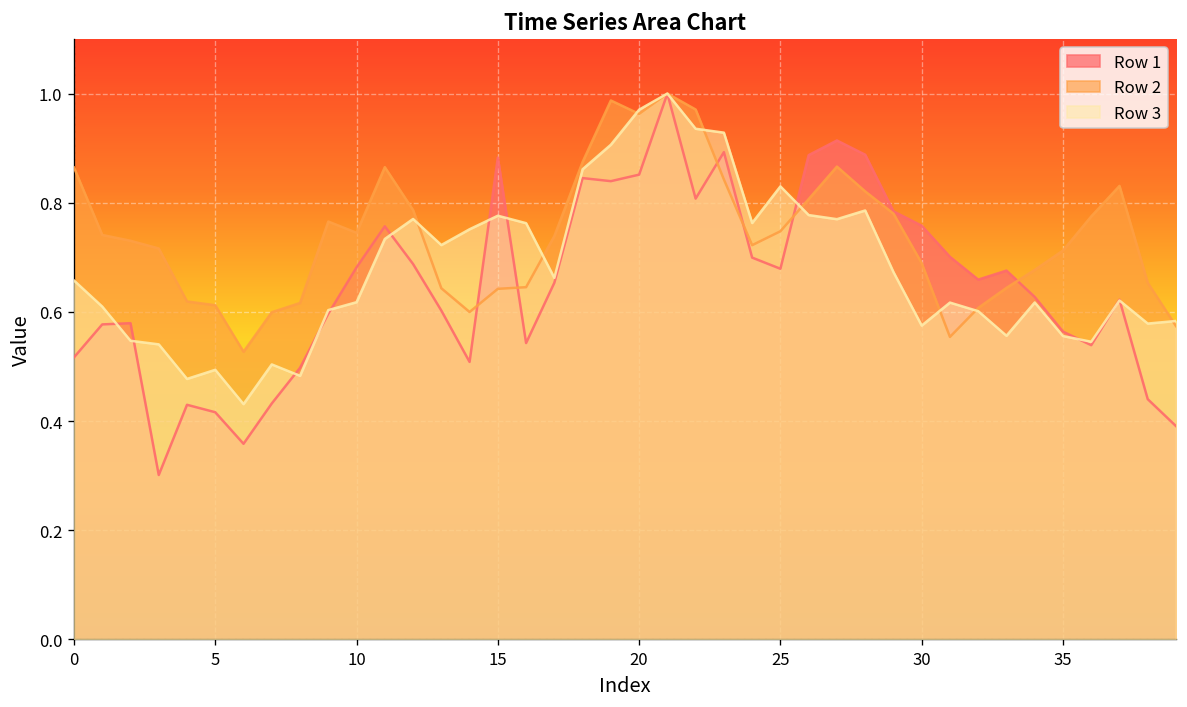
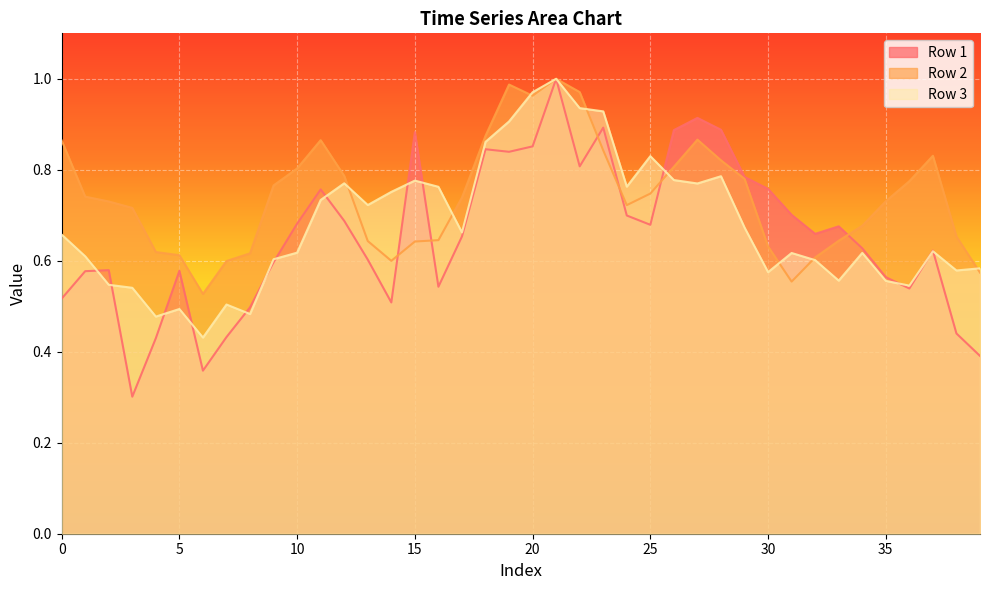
Row 1, 5: 0.42 -> 0.58
Row 2, 10: 0.75 -> 0.80
Row 2, 30: 0.69 -> 0.63
Row 2, 35: 0.71 -> 0.73
